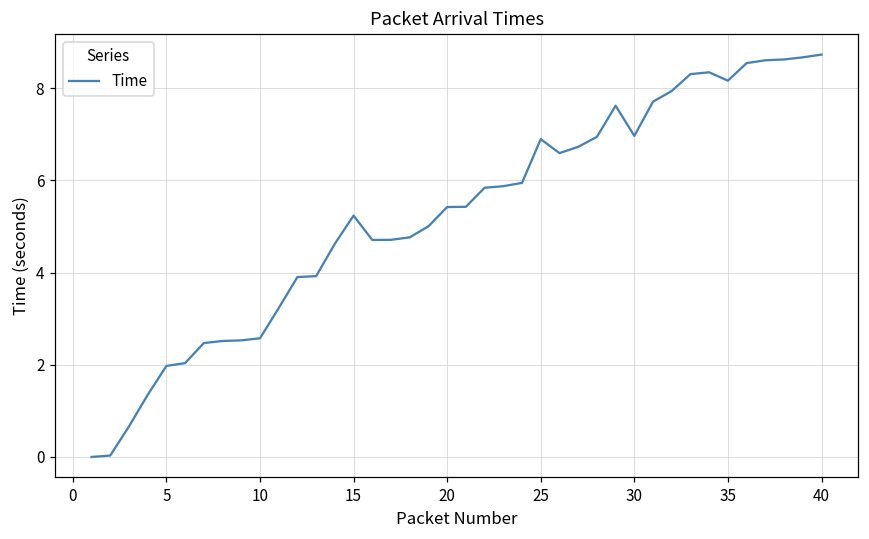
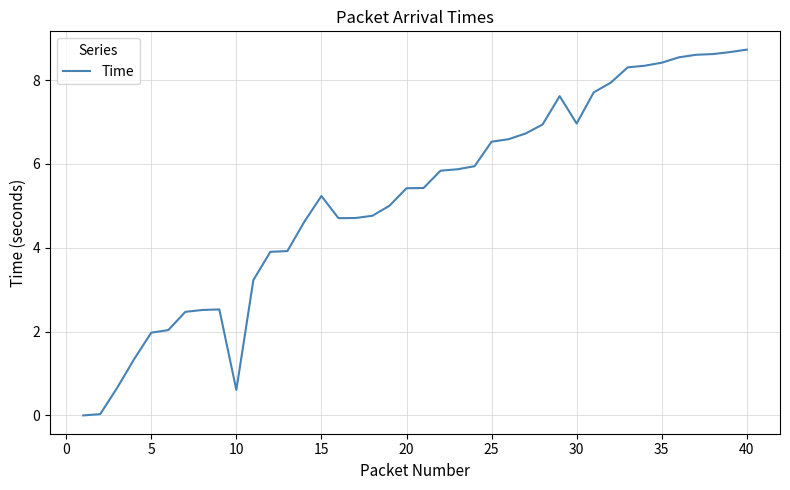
10: 2.6 -> 0.6
25: 6.9 -> 6.5
35: 8.2 -> 8.4
